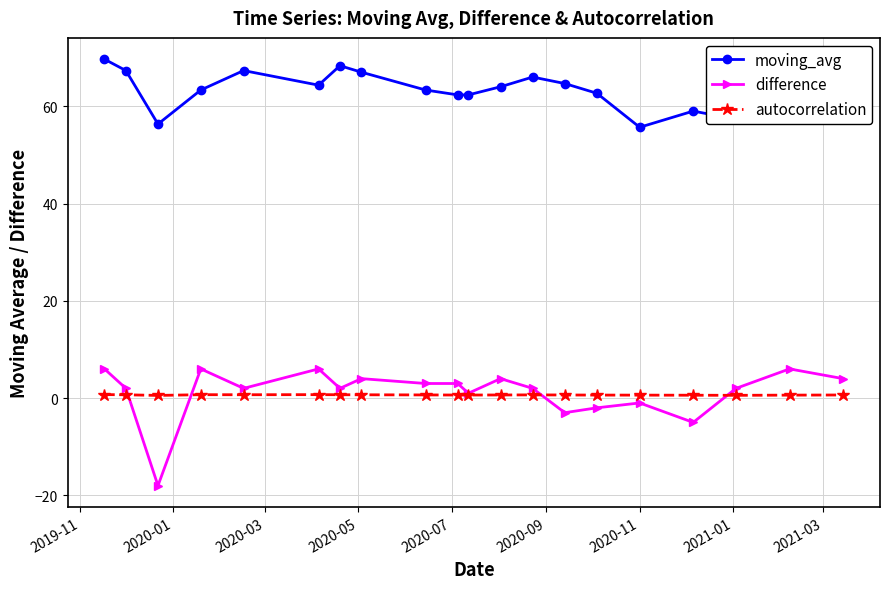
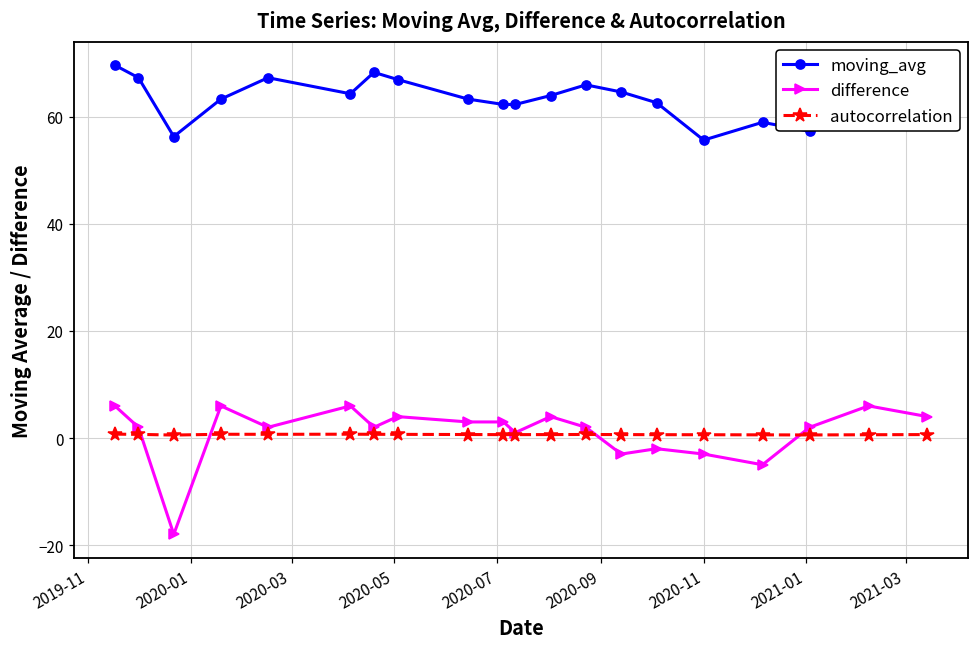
difference, 2020-11: -1 -> -3
